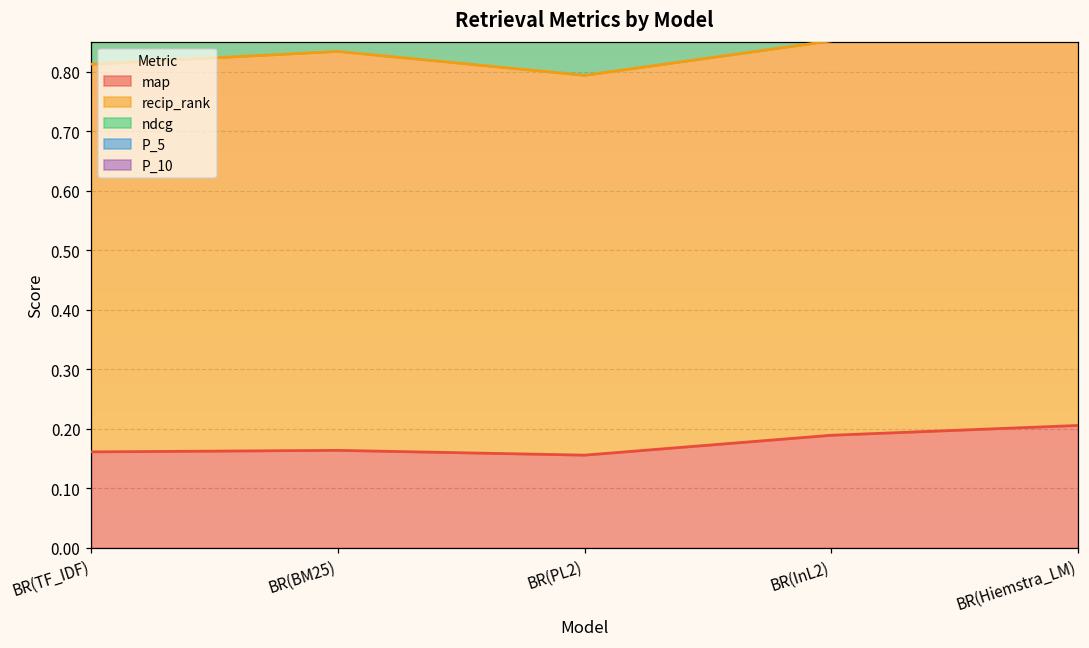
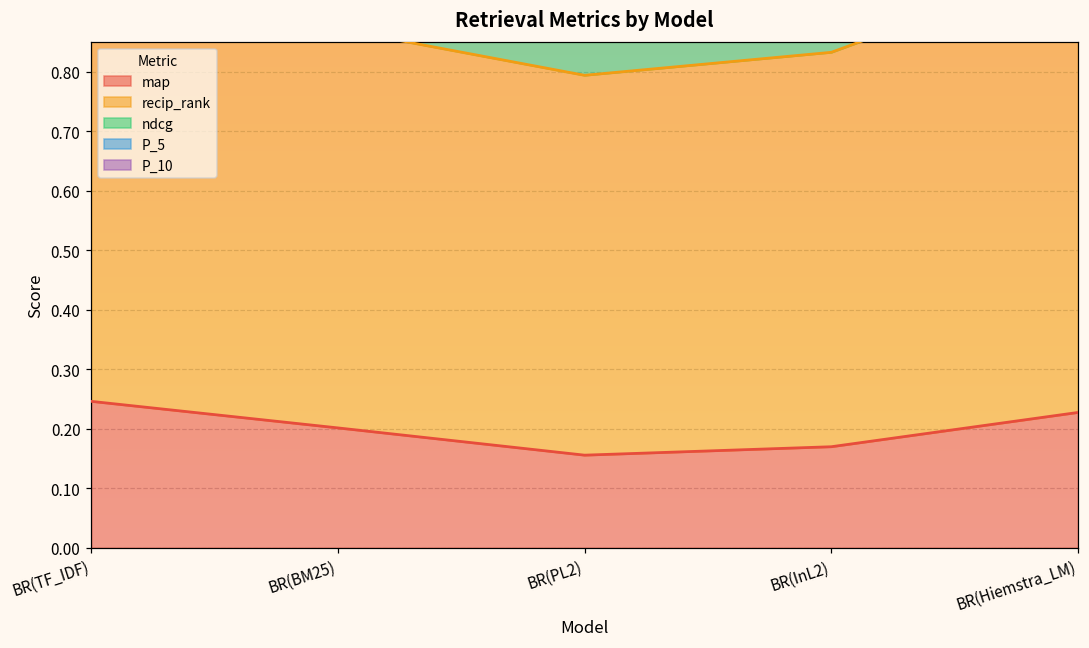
map, BR(TF_IDF): 0.16 -> 0.25
map, BR(BM25): 0.16 -> 0.20
map, BR(InL2): 0.19 -> 0.17
map, BR(Hiemstra_LM): 0.21 -> 0.23
